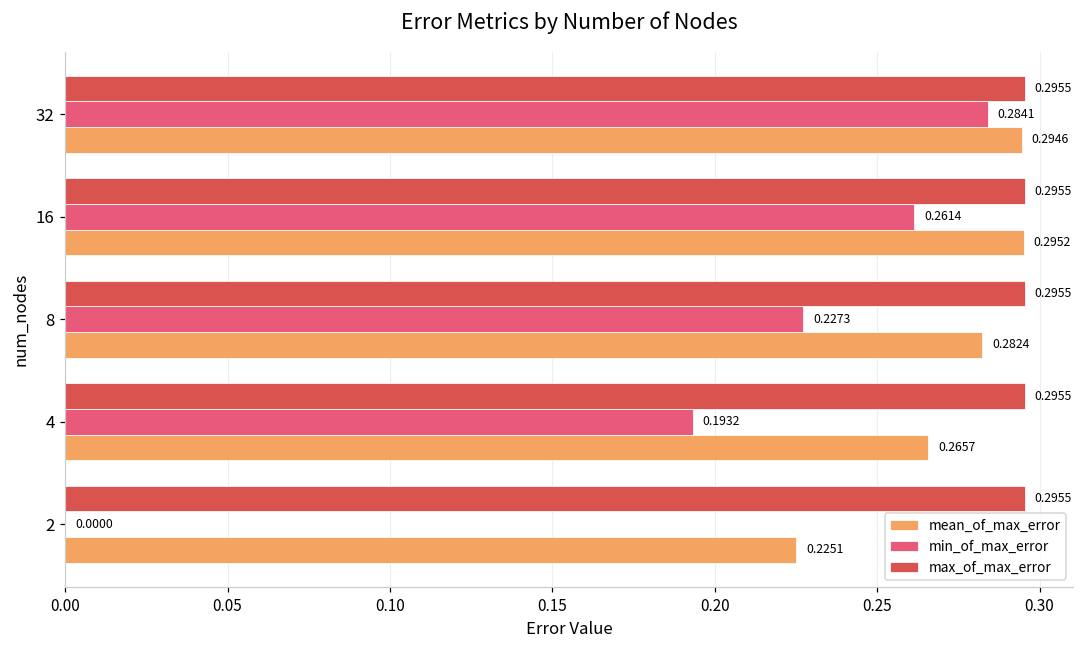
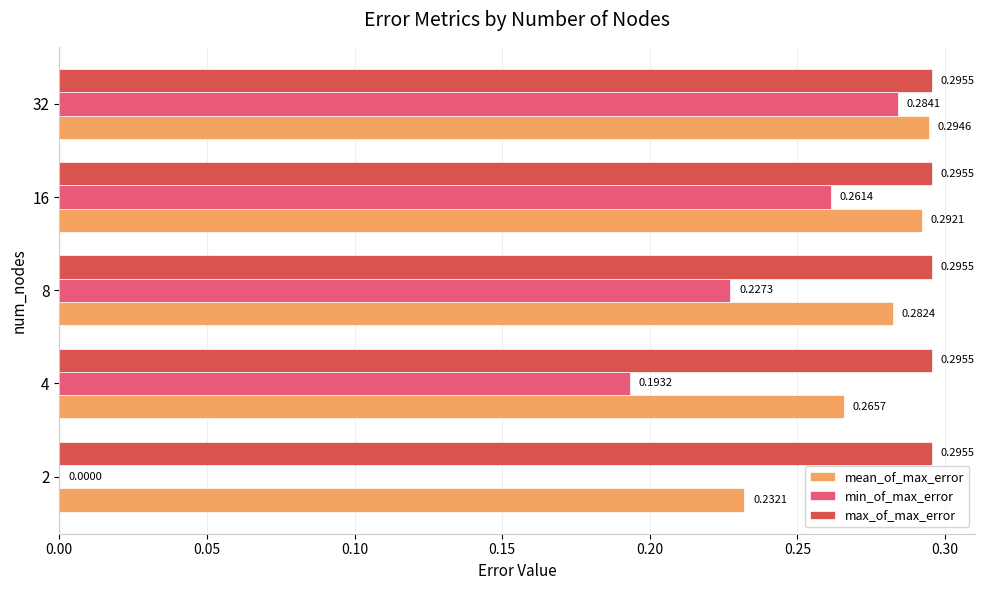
mean_of_max_error, 16: 0.2952 -> 0.2921
mean_of_max_error, 2: 0.2251 -> 0.2321
